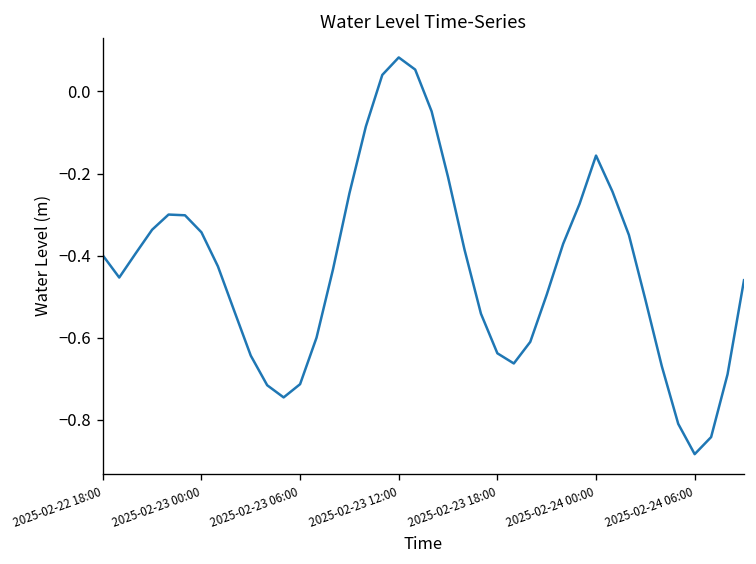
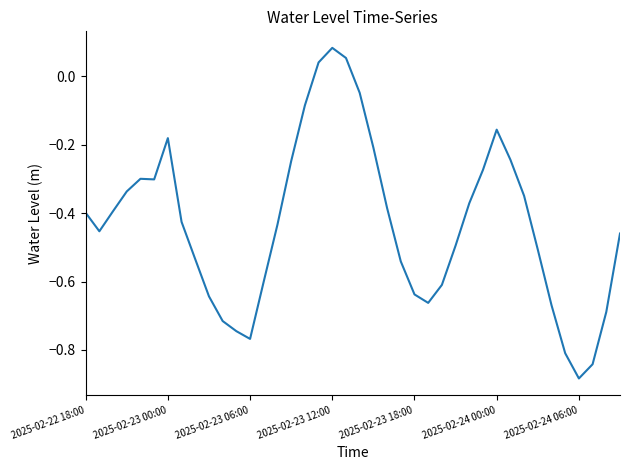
2025-02-23 00:00: -0.34 -> -0.18
2025-02-23 06:00: -0.71 -> -0.77
